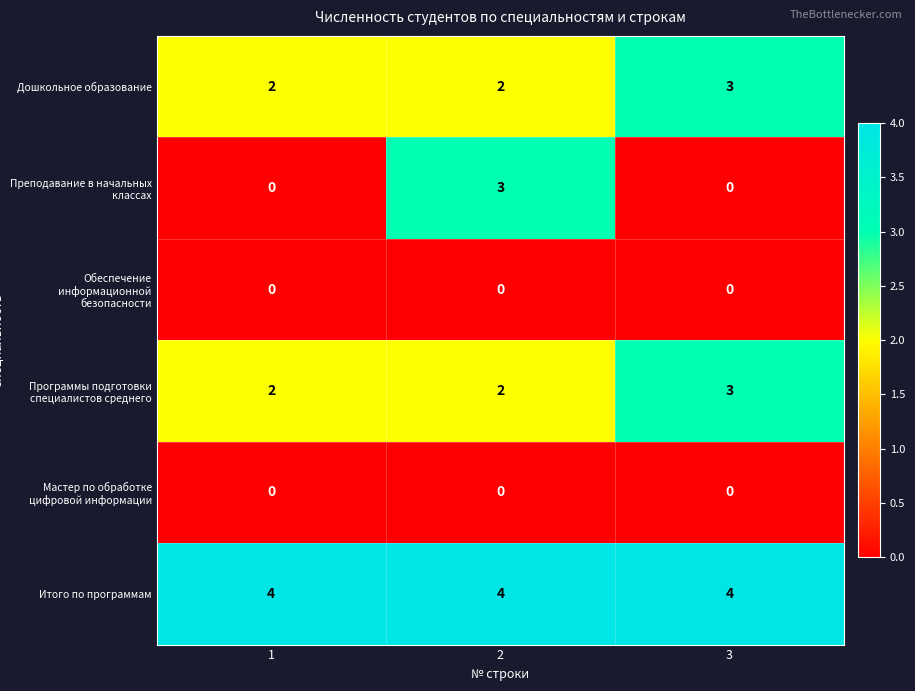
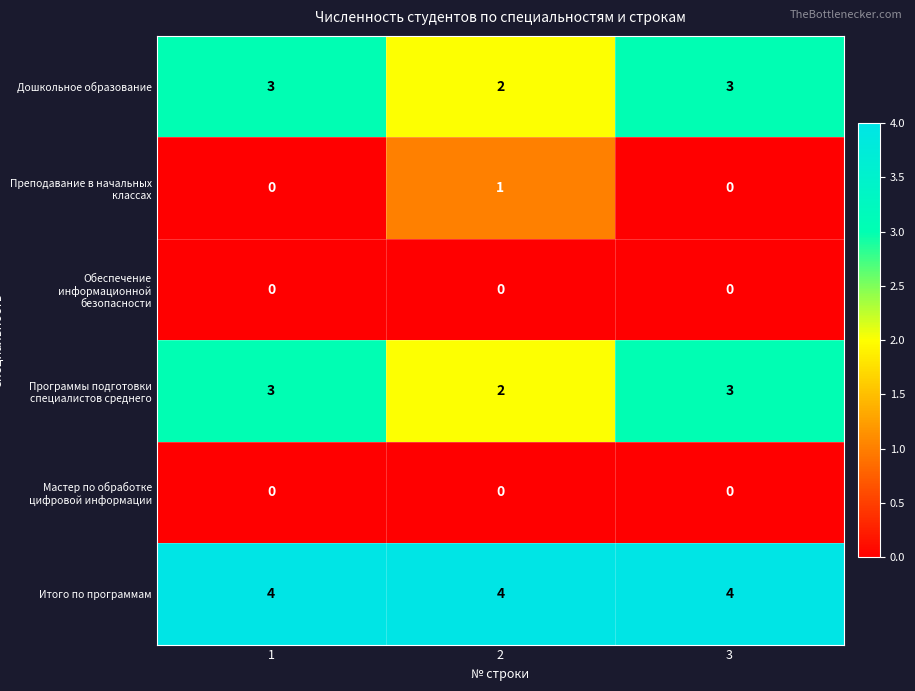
Дошкольное образование, 1: 2 -> 3
Преподавание в начальных классах, 2: 3 -> 1
Программы подготовки специалистов среднего, 1: 2 -> 3
